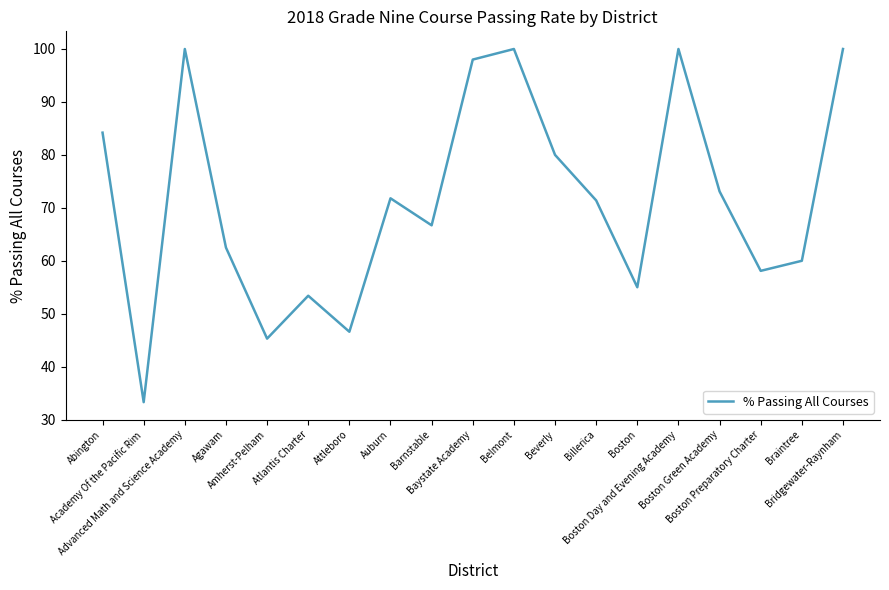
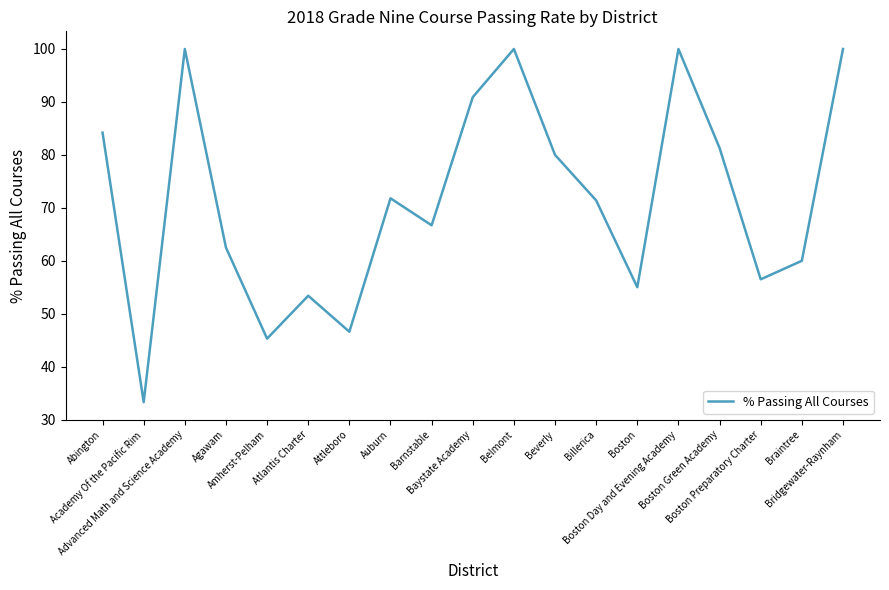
Baystate Academy: 98 -> 91
Boston Green Academy: 73 -> 81
Boston Preparatory Charter: 58 -> 57
